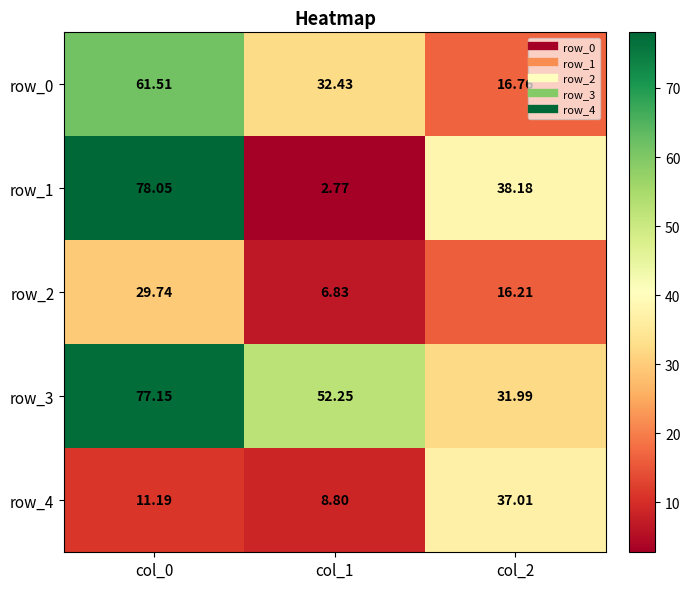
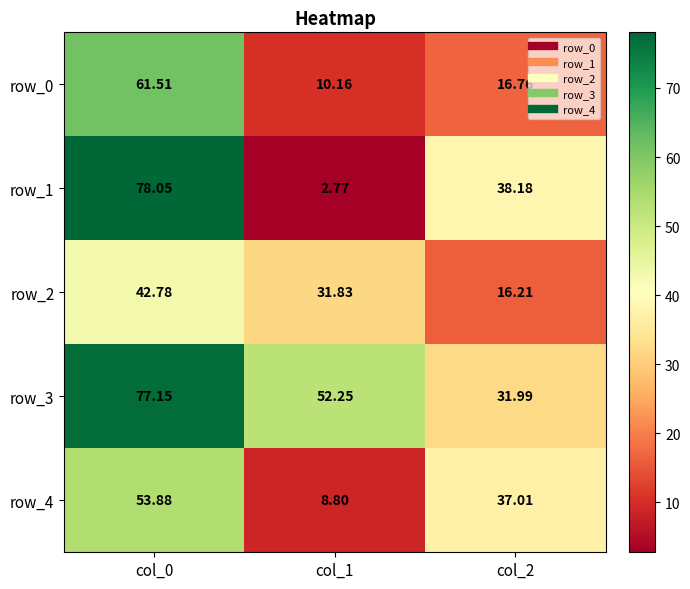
row_0, col_1: 32.43 -> 10.16
row_2, col_0: 29.74 -> 42.78
row_2, col_1: 6.83 -> 31.83
row_4, col_0: 11.19 -> 53.88
